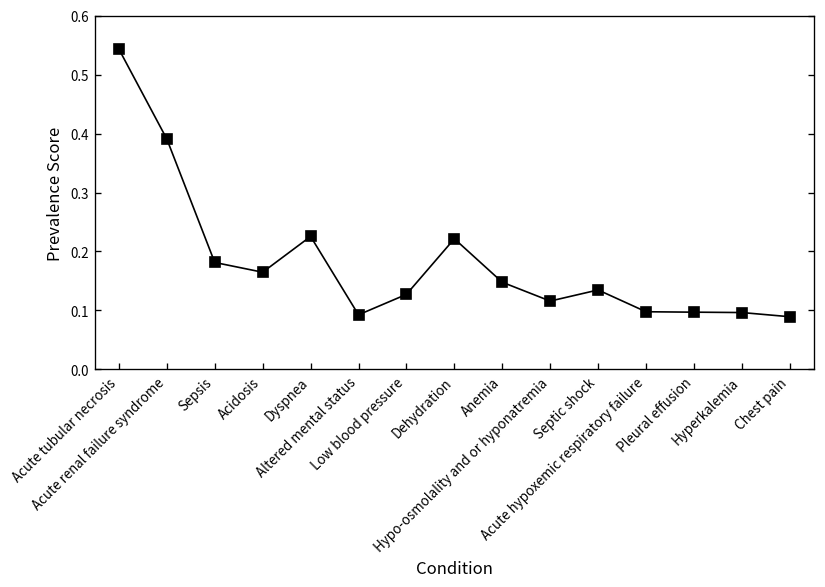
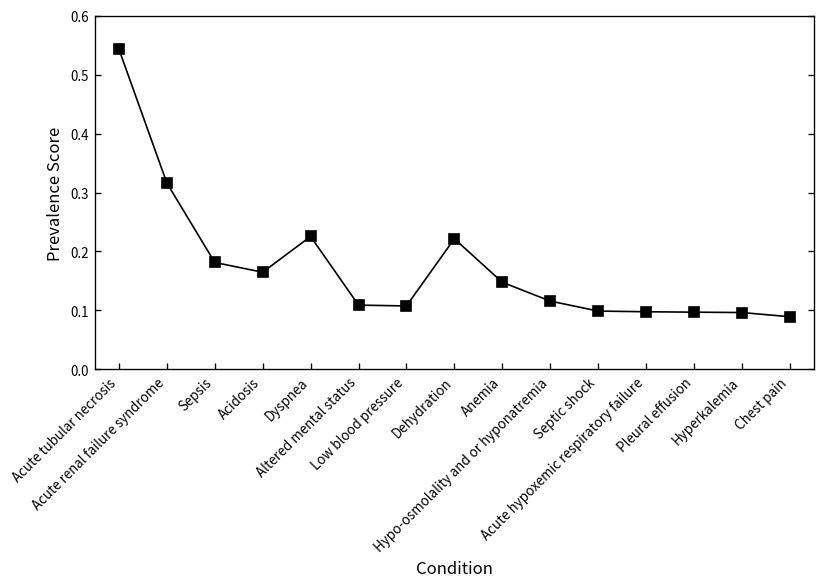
Acute renal failure syndrome: 0.39 -> 0.32
Altered mental status: 0.09 -> 0.11
Low blood pressure: 0.13 -> 0.11
Septic shock: 0.13 -> 0.10
